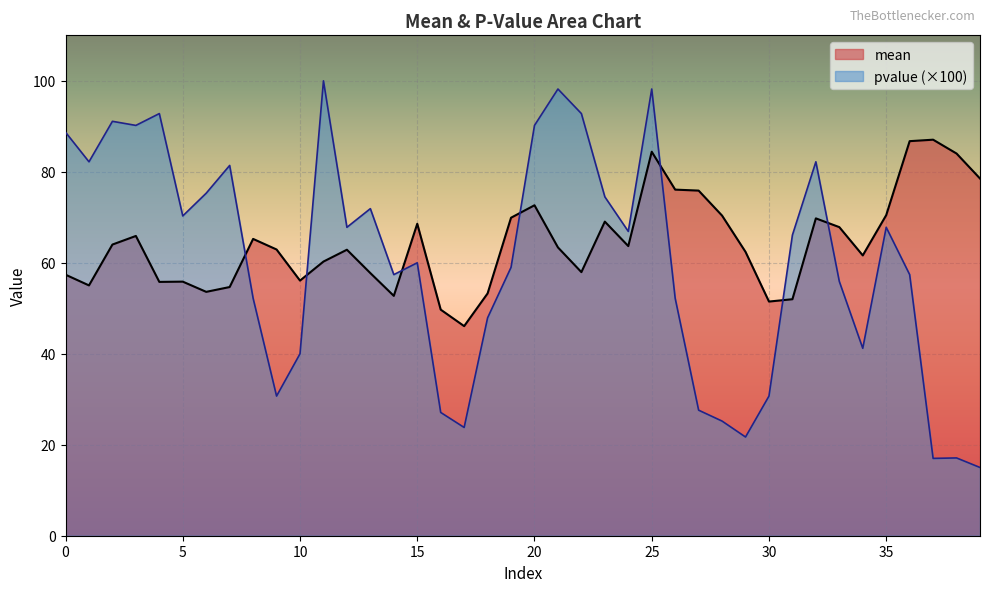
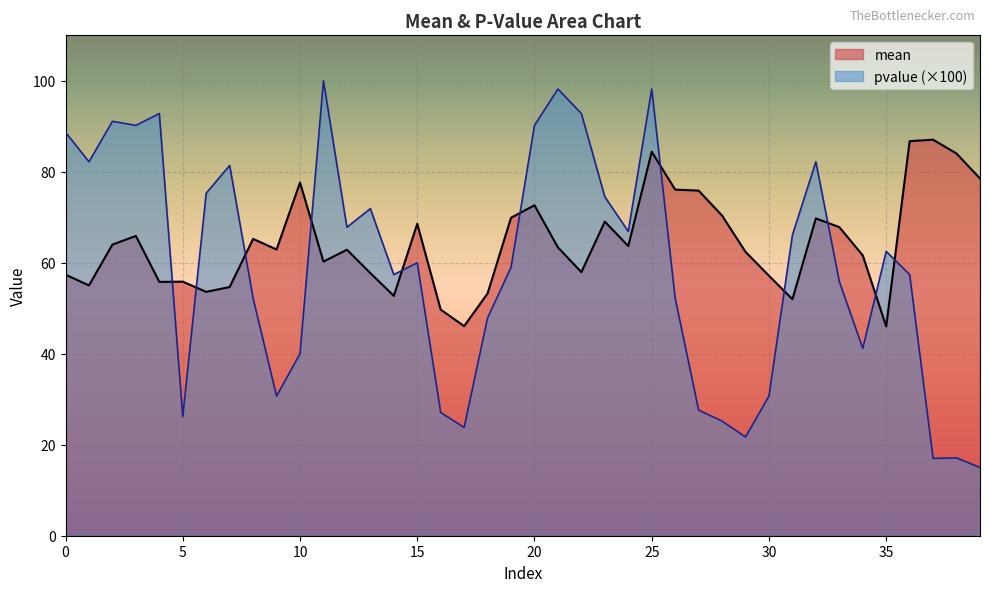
pvalue (×100), 5: 70 -> 26
mean, 10: 56 -> 78
mean, 30: 51 -> 57
mean, 35: 70 -> 46
pvalue (×100), 35: 68 -> 63
